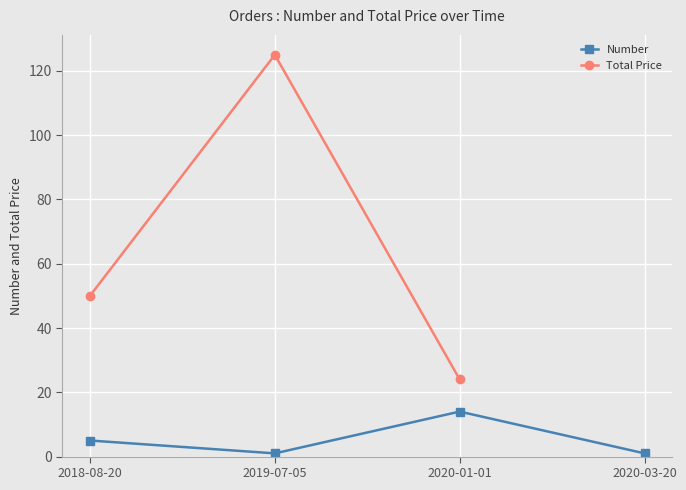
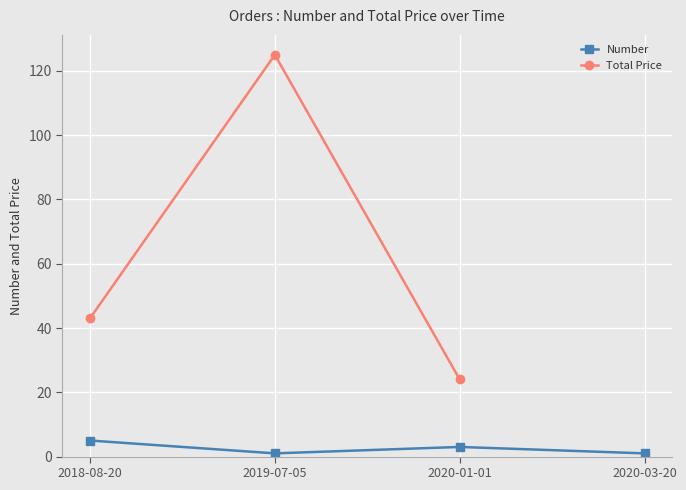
Total Price, 2018-08-20: 50 -> 43
Number, 2020-01-01: 14 -> 3
